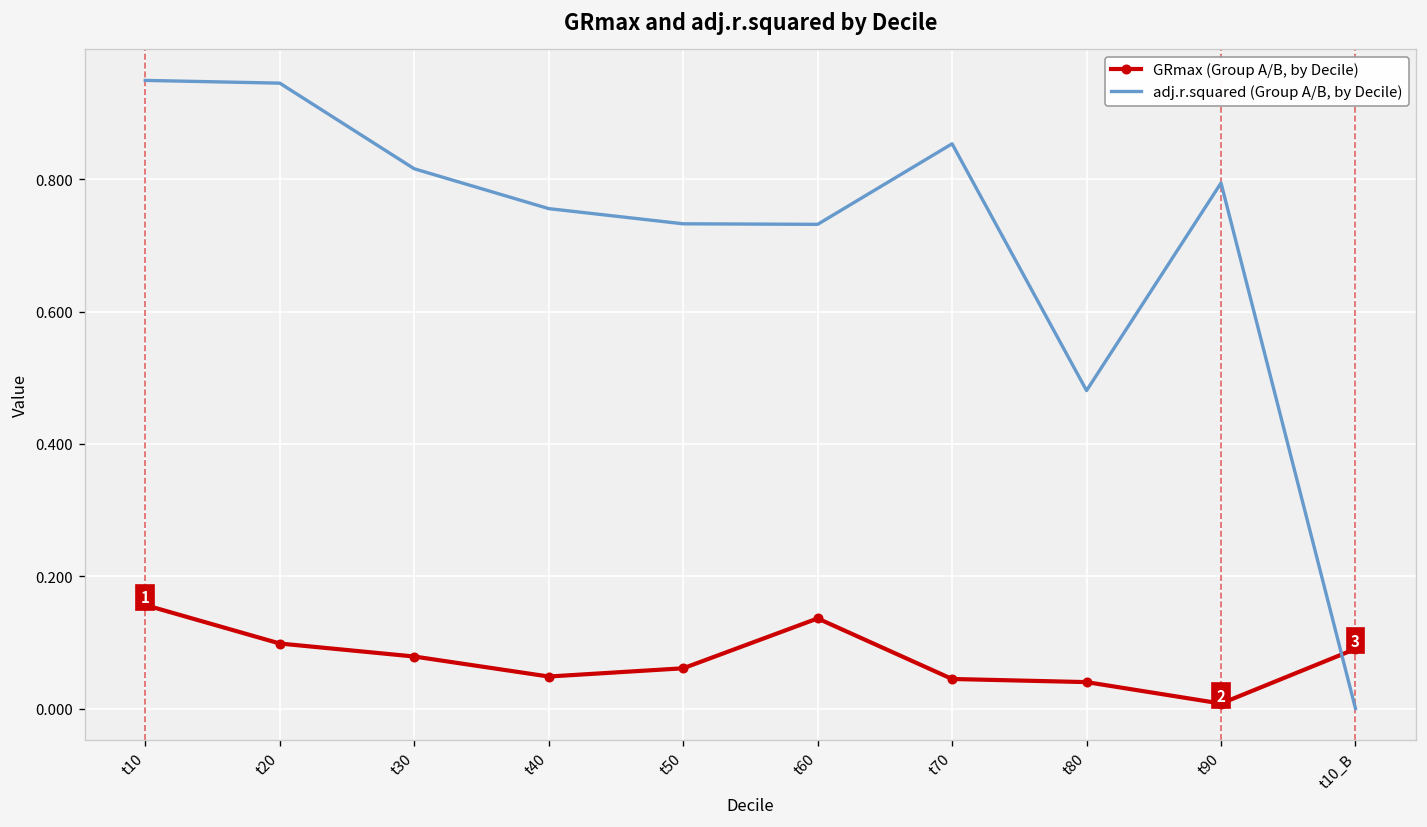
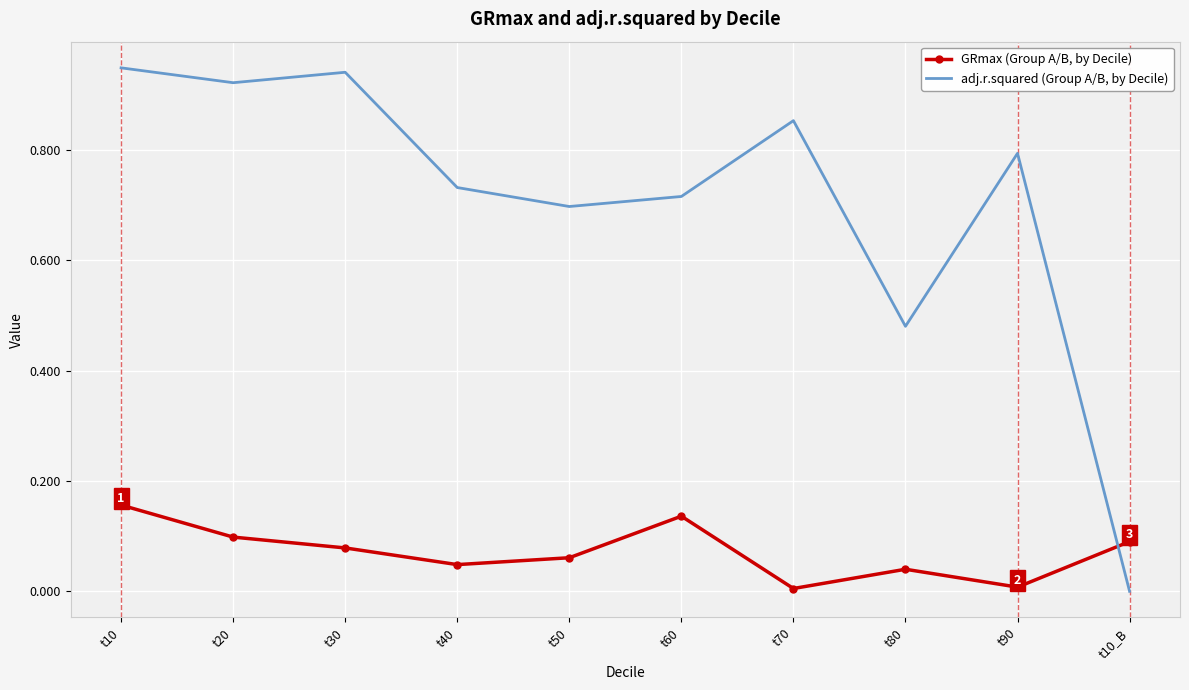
adj.r.squared (Group A/B, by Decile), t20: 0.95 -> 0.92
adj.r.squared (Group A/B, by Decile), t30: 0.82 -> 0.94
adj.r.squared (Group A/B, by Decile), t40: 0.76 -> 0.73
adj.r.squared (Group A/B, by Decile), t50: 0.73 -> 0.70
adj.r.squared (Group A/B, by Decile), t60: 0.73 -> 0.72
GRmax (Group A/B, by Decile), t70: 0.04 -> 0.01
